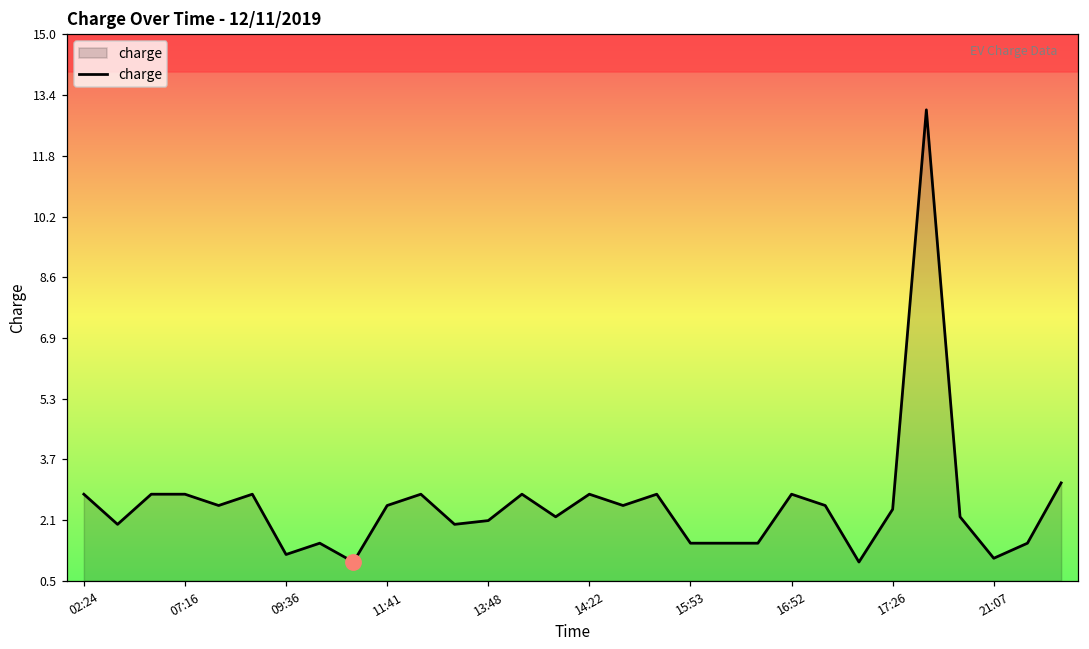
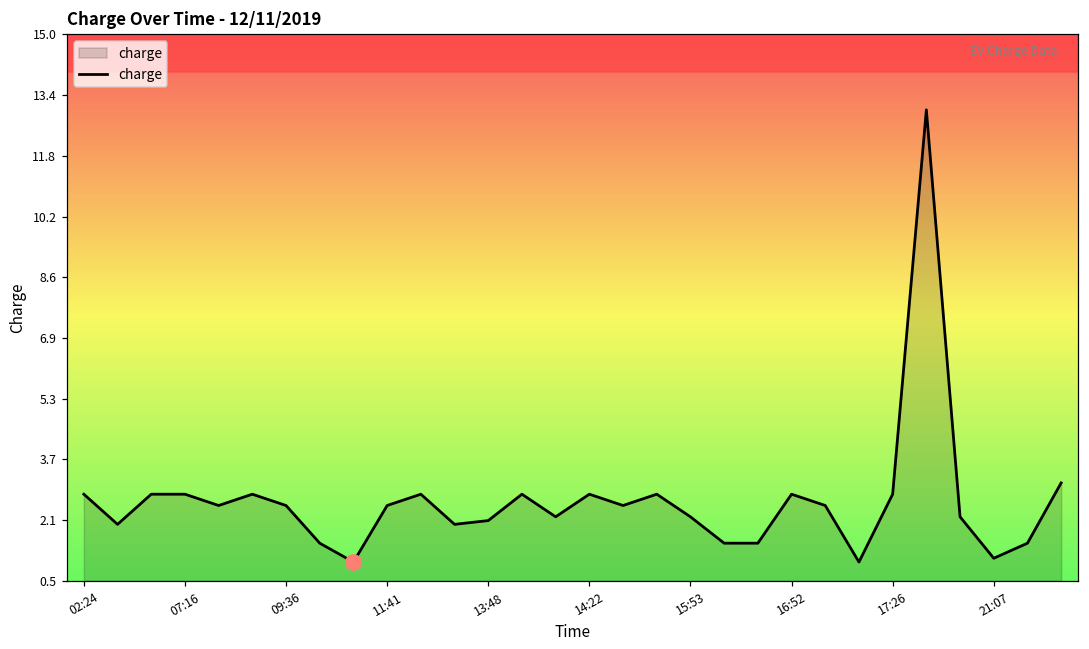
charge, 09:36: 1.2 -> 2.5
charge, 15:53: 1.5 -> 2.2
charge, 17:26: 2.4 -> 2.8
